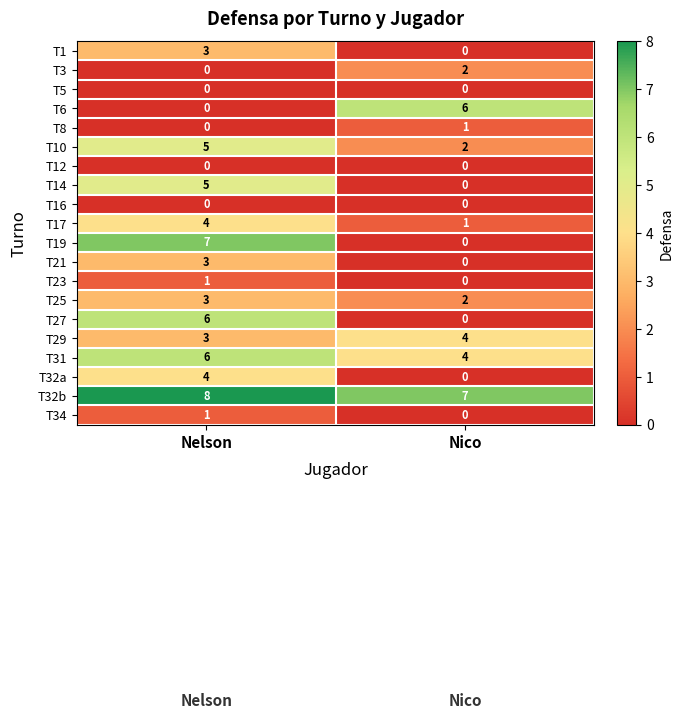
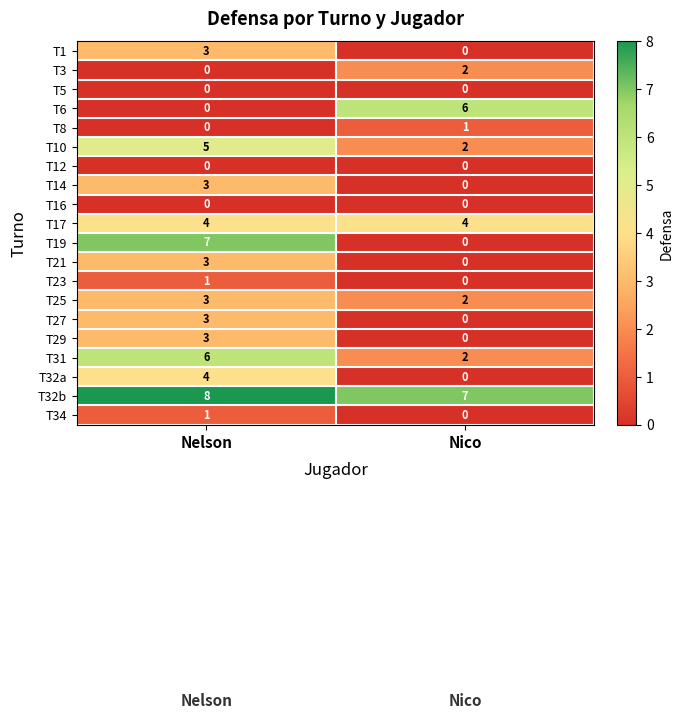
T14, Nelson: 5 -> 3
T17, Nico: 1 -> 4
T27, Nelson: 6 -> 3
T29, Nico: 4 -> 0
T31, Nico: 4 -> 2
